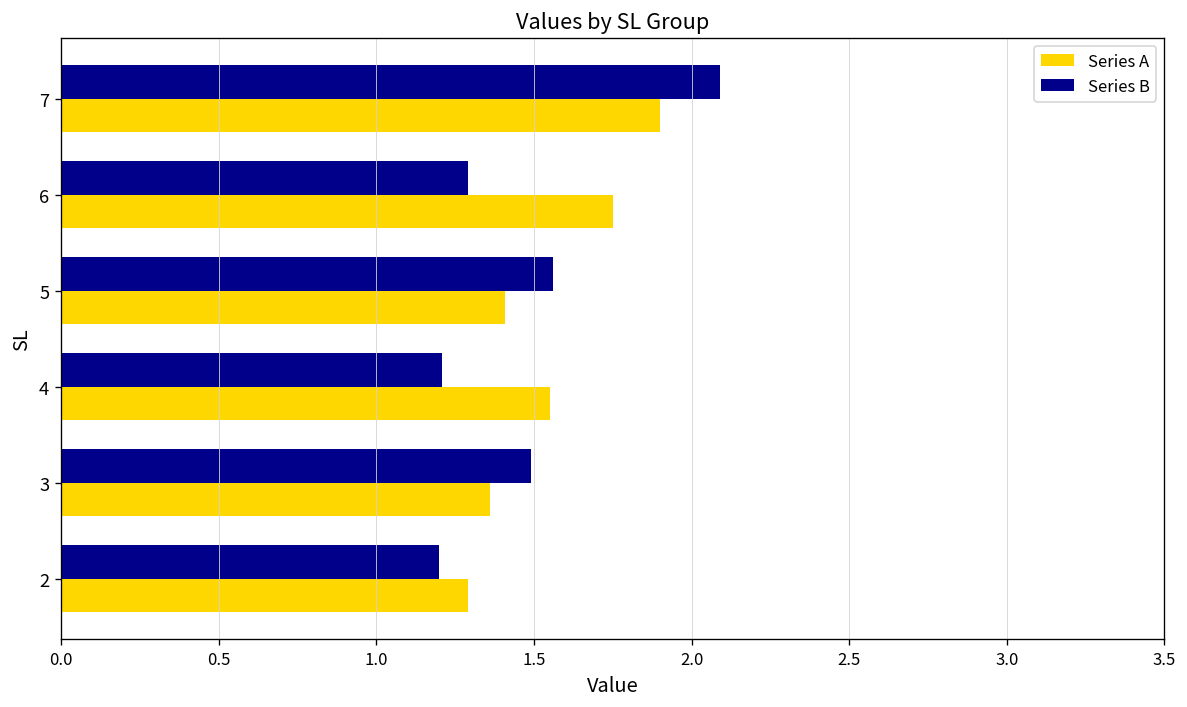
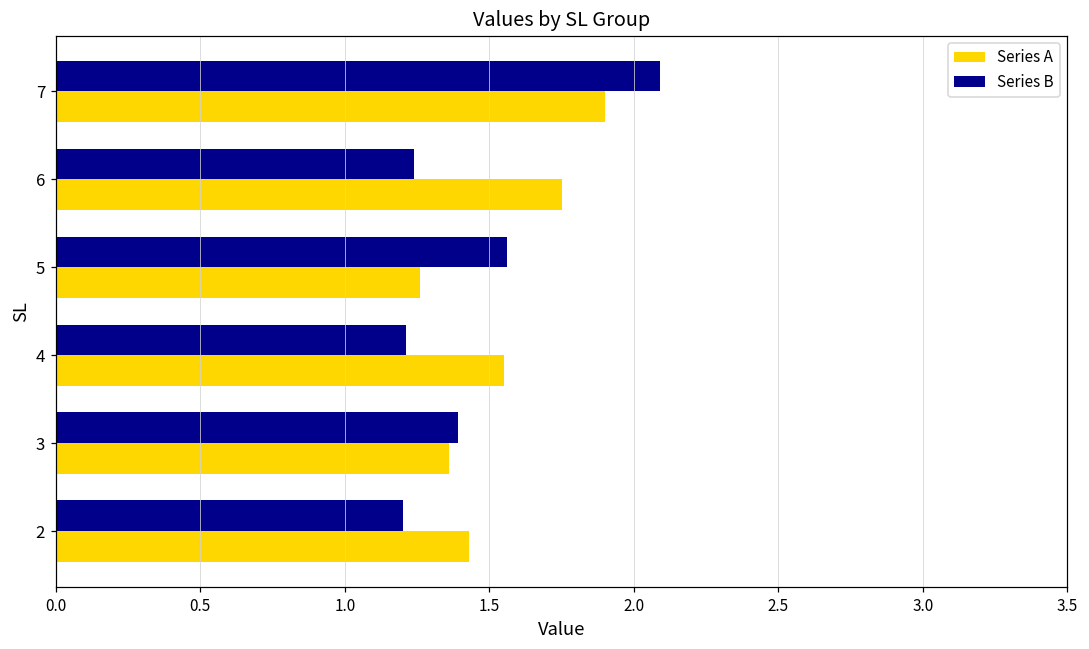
Series B, 6: 1.29 -> 1.24
Series A, 5: 1.41 -> 1.26
Series B, 3: 1.49 -> 1.39
Series A, 2: 1.29 -> 1.43
